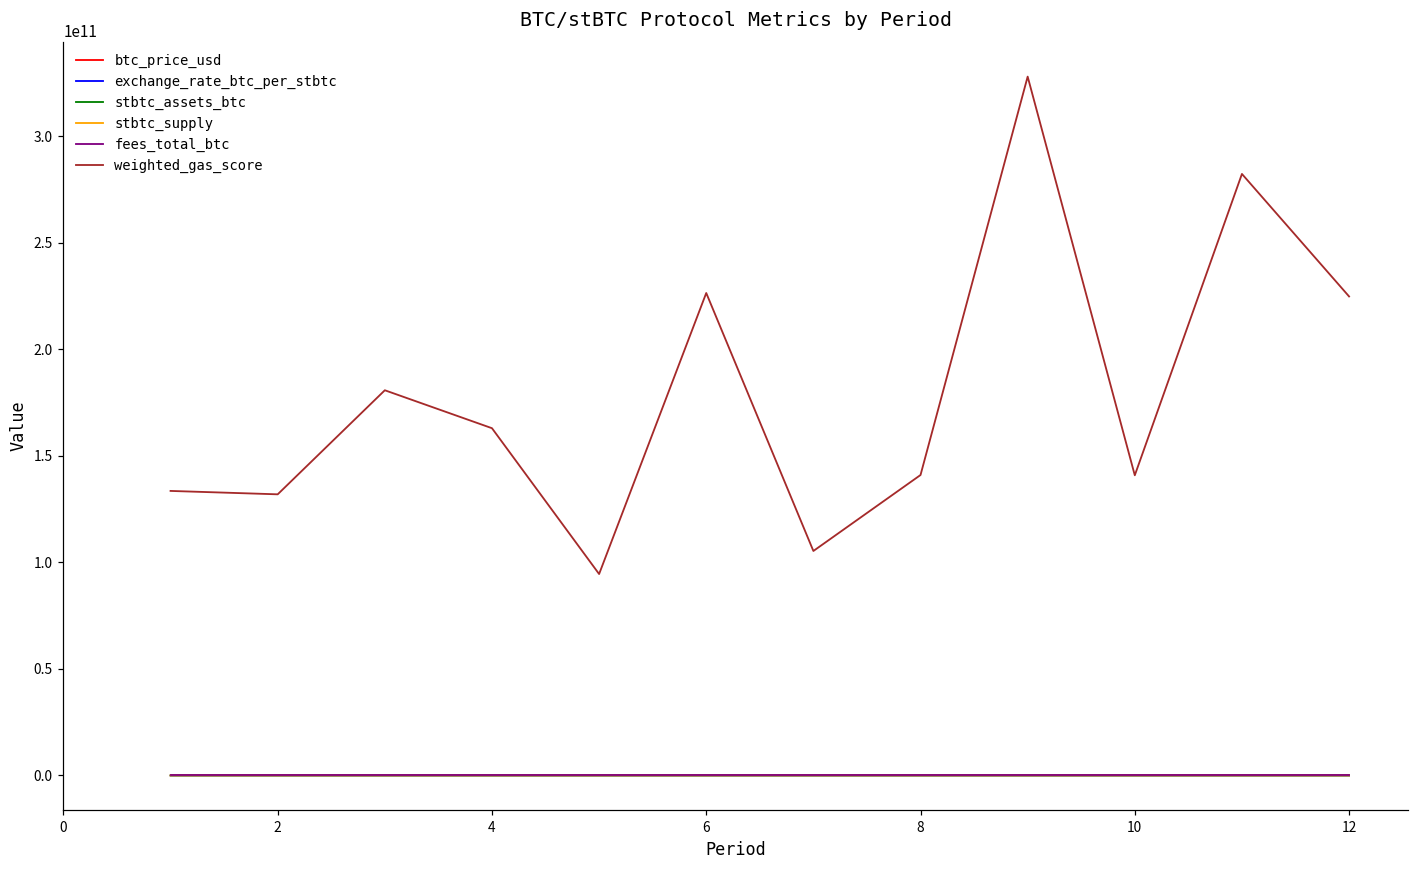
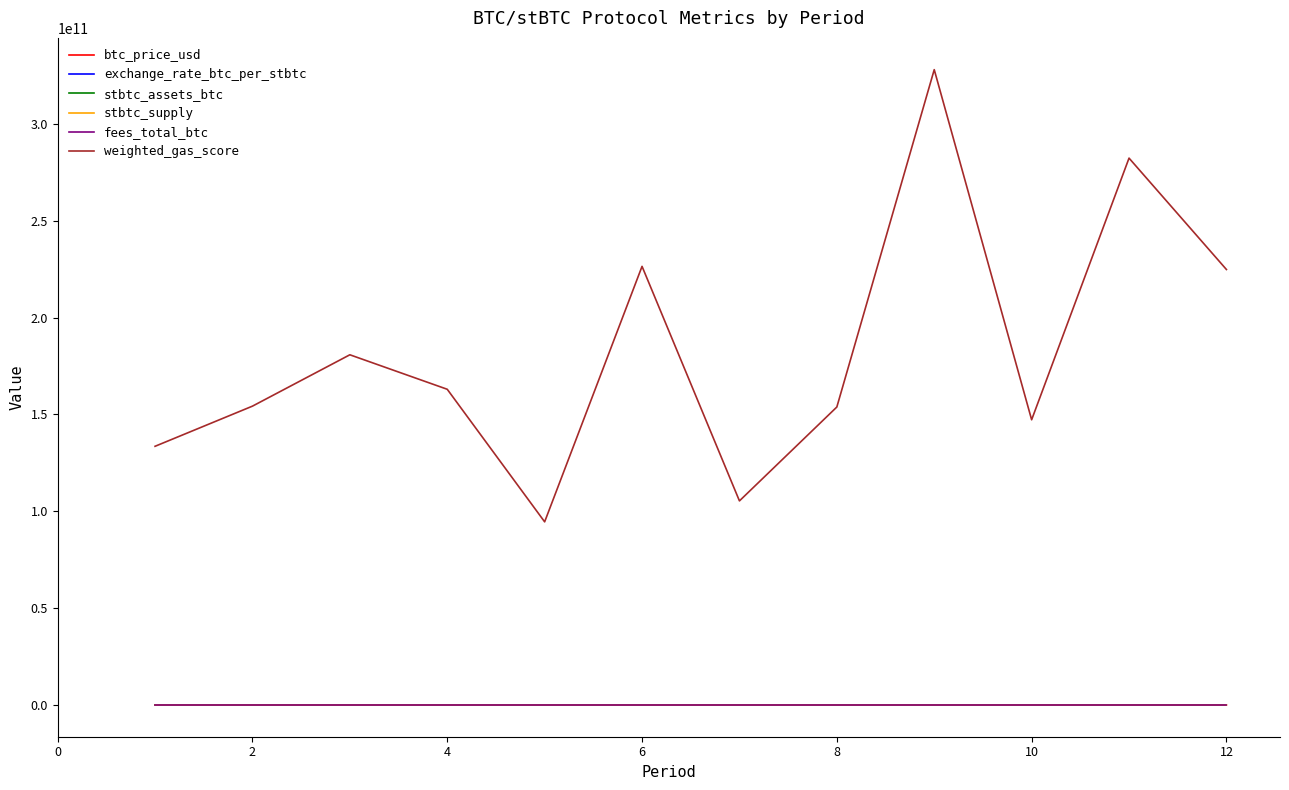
weighted_gas_score, 2: 132000000000 -> 154000000000
weighted_gas_score, 8: 141000000000 -> 154000000000
weighted_gas_score, 10: 141000000000 -> 147000000000
